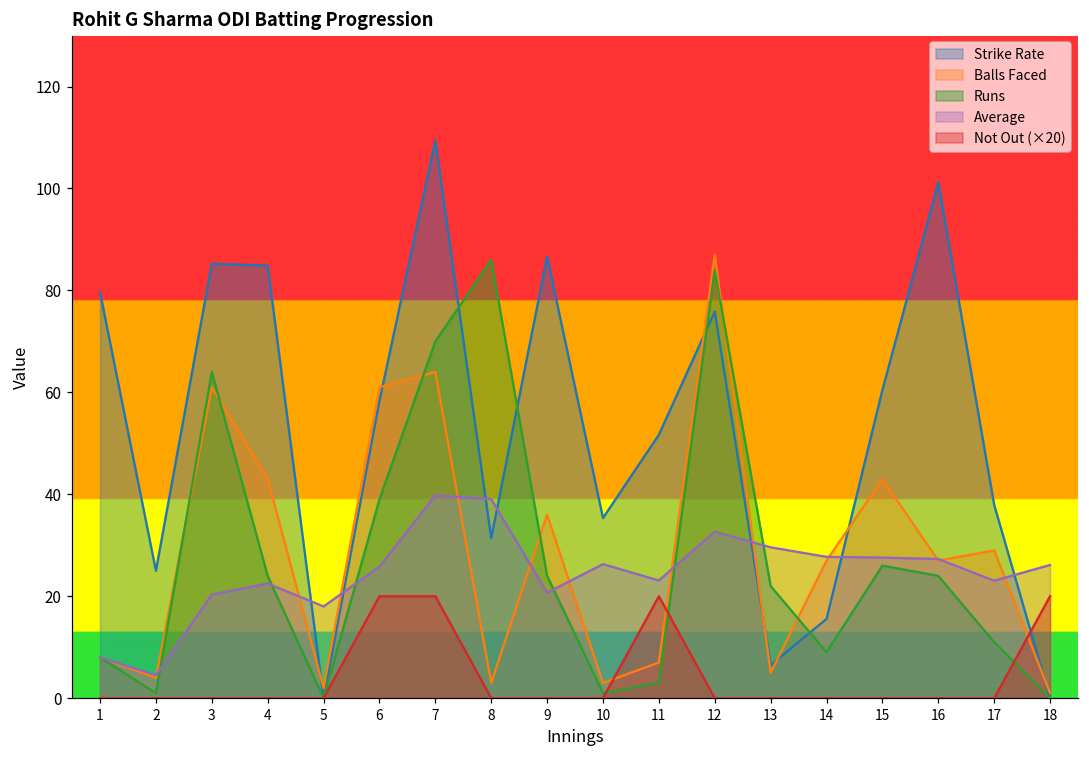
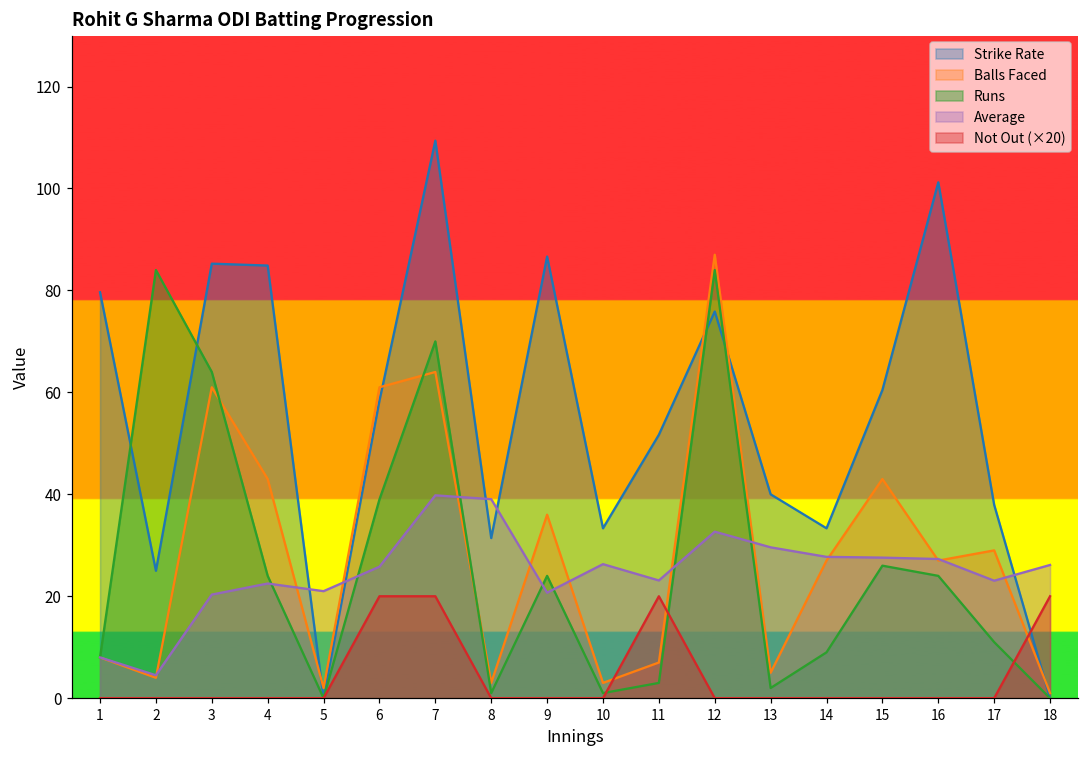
Runs, 2: 1 -> 84
Average, 5: 18 -> 21
Runs, 8: 86 -> 1
Strike Rate, 10: 35 -> 33
Strike Rate, 13: 7 -> 40
Runs, 13: 22 -> 2
Strike Rate, 14: 16 -> 33
